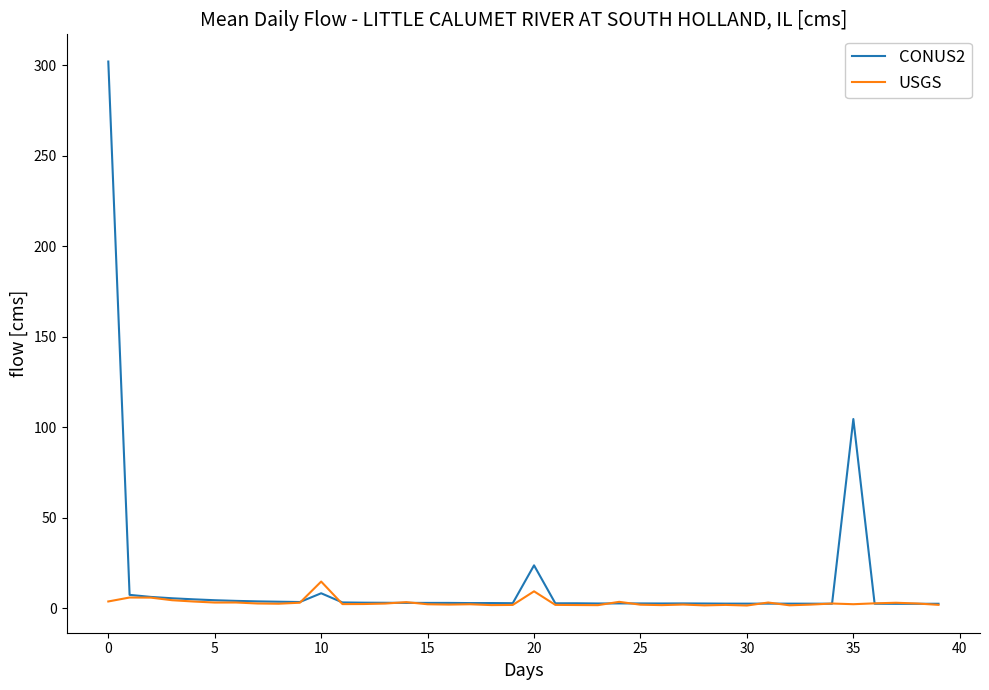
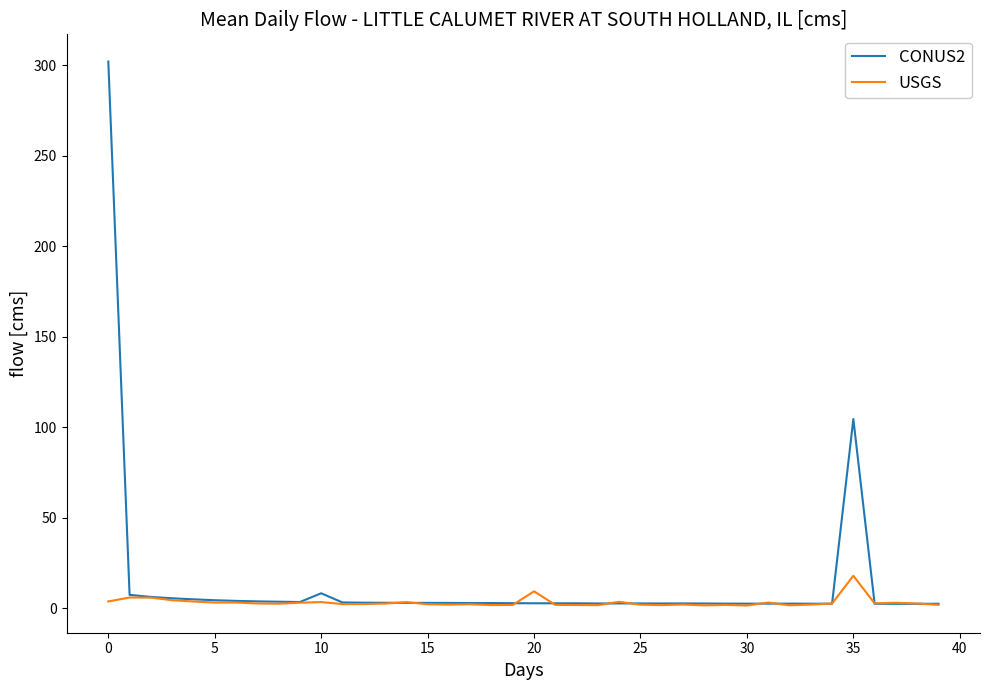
USGS, 10: 15 -> 3
CONUS2, 20: 24 -> 3
USGS, 35: 2 -> 18
